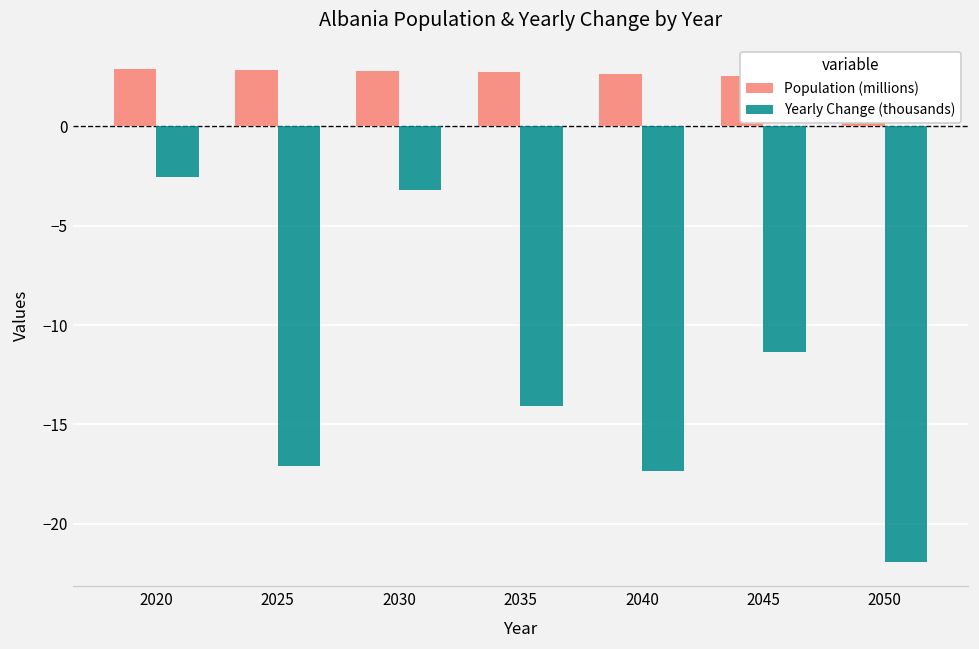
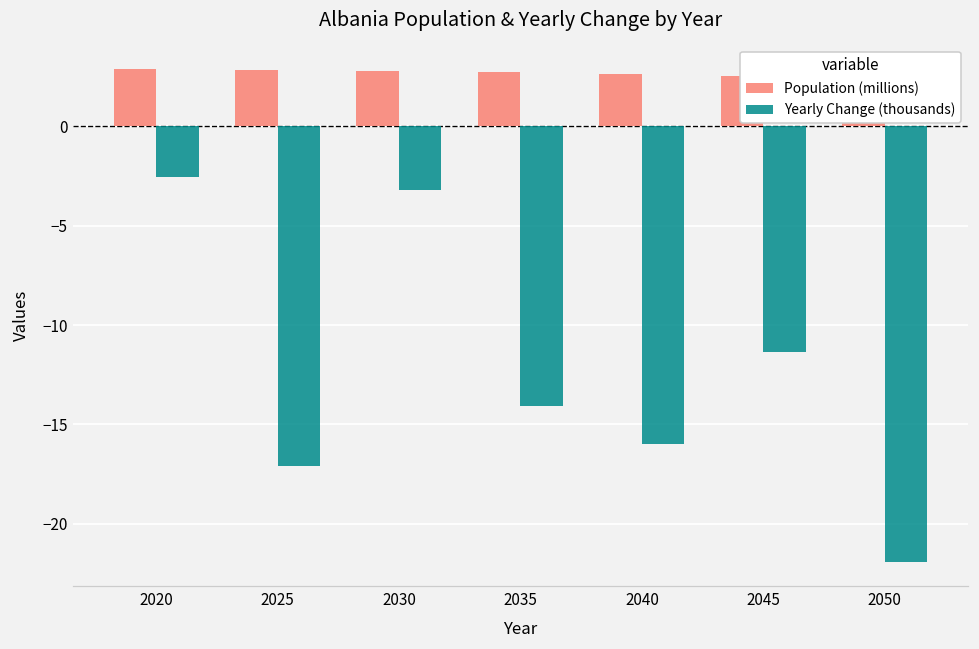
Yearly Change (thousands), 2040: -17.3 -> -16.0
